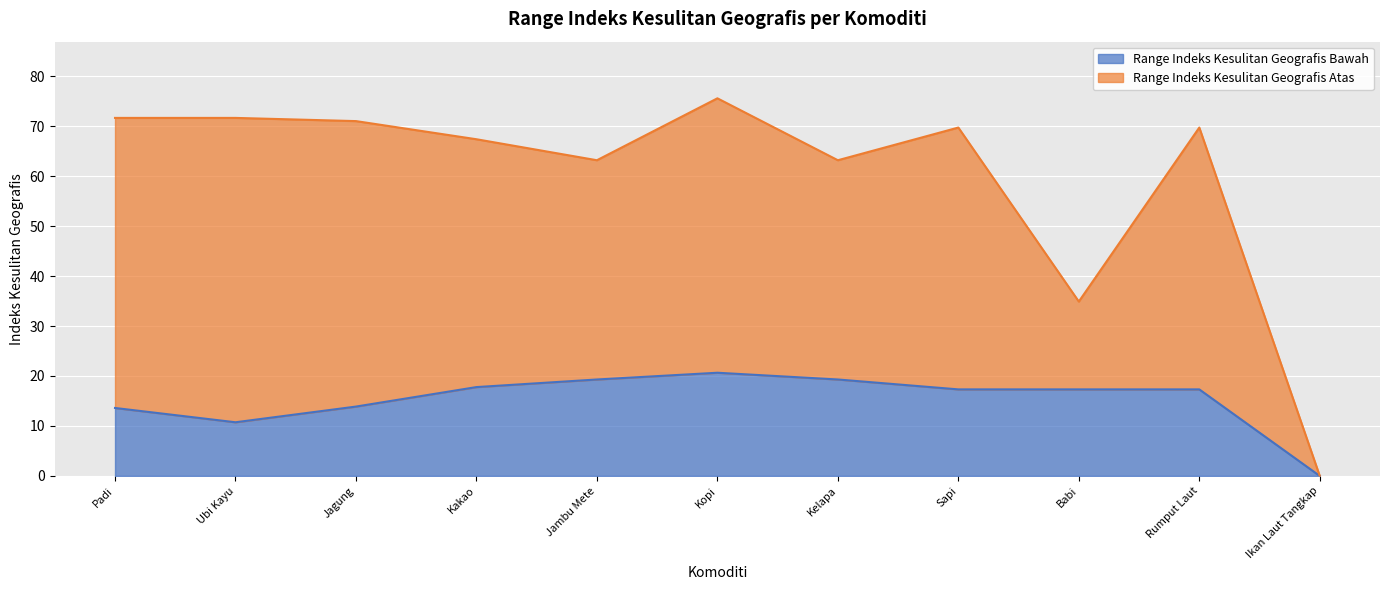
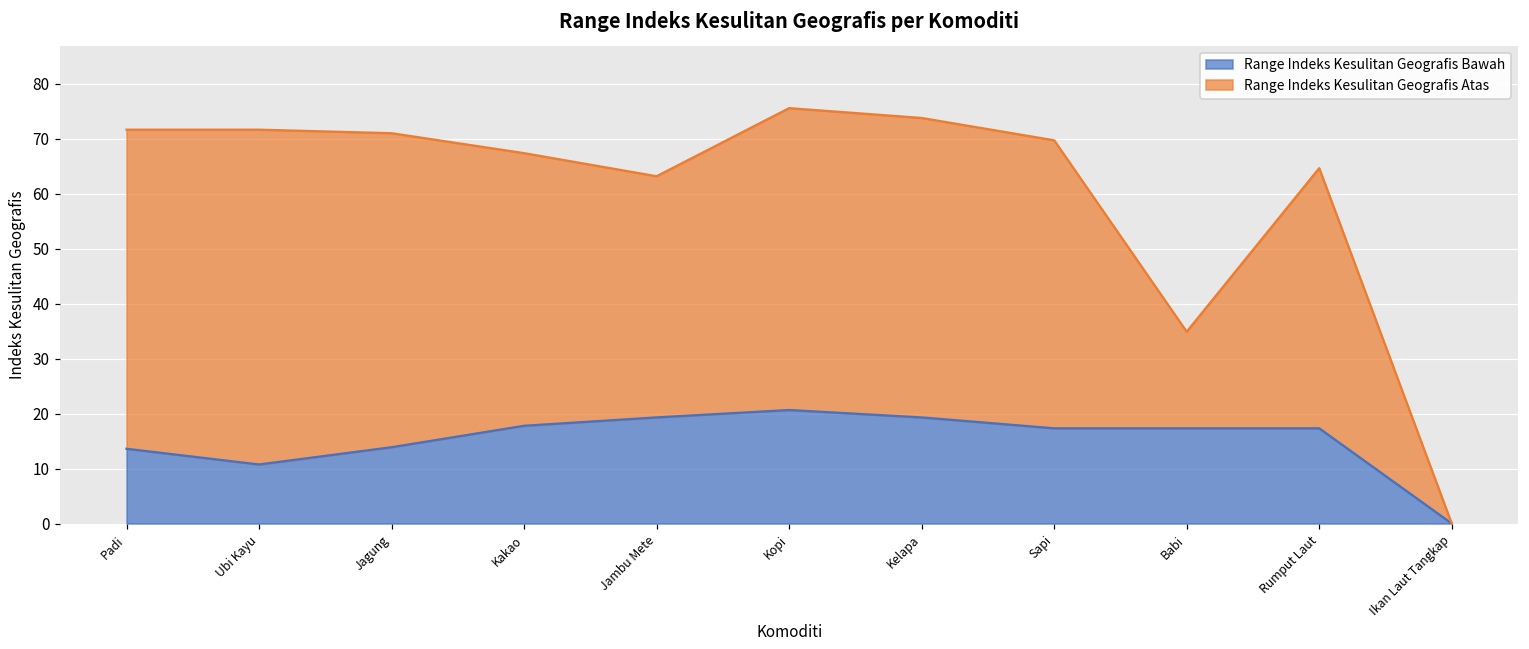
Range Indeks Kesulitan Geografis Atas, Kelapa: 63 -> 74
Range Indeks Kesulitan Geografis Atas, Rumput Laut: 70 -> 65
